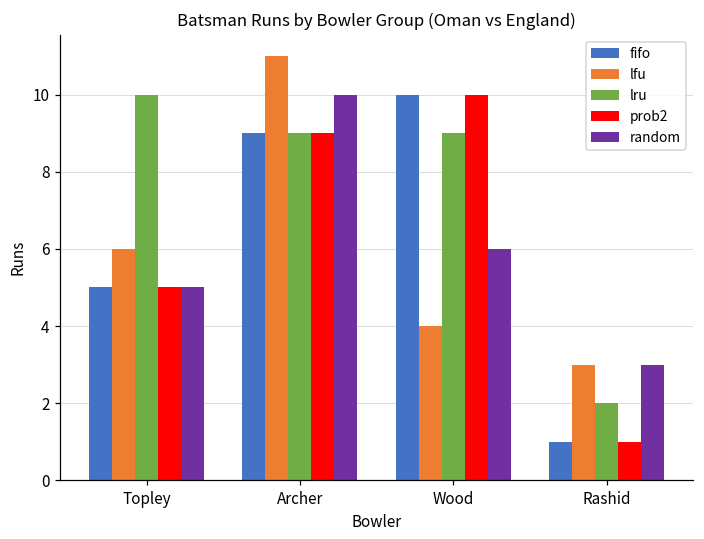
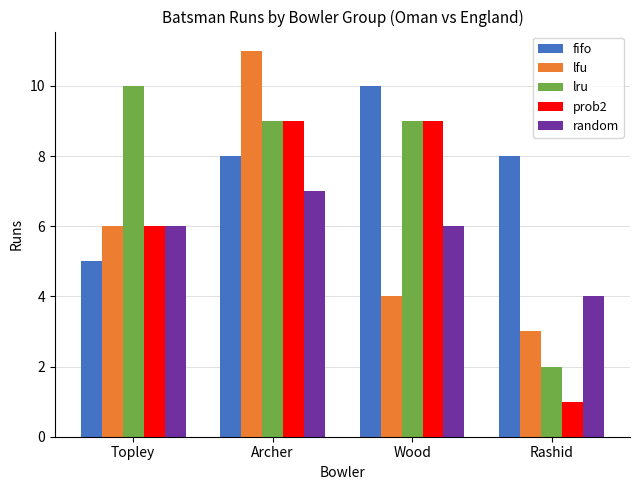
prob2, Topley: 5 -> 6
random, Topley: 5 -> 6
fifo, Archer: 9 -> 8
random, Archer: 10 -> 7
prob2, Wood: 10 -> 9
fifo, Rashid: 1 -> 8
random, Rashid: 3 -> 4
